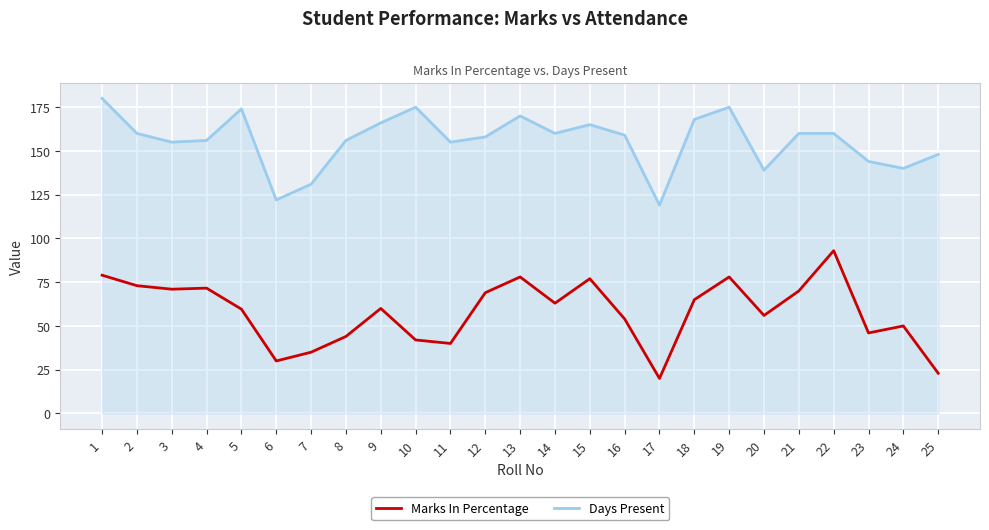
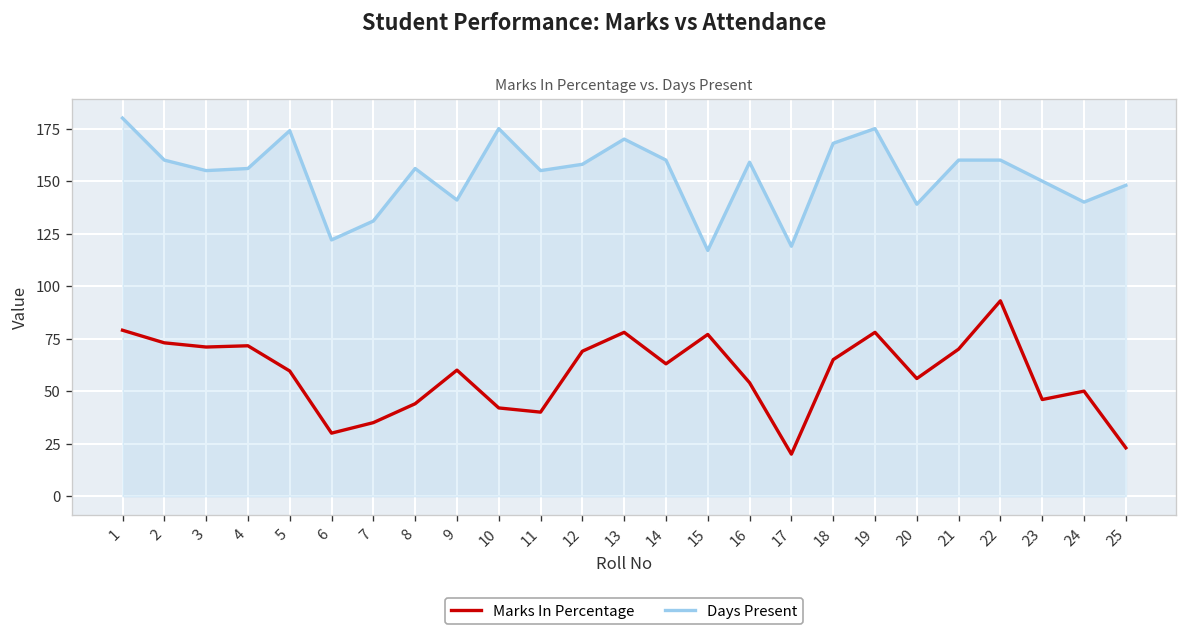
Days Present, 9: 166 -> 141
Days Present, 15: 165 -> 117
Days Present, 23: 144 -> 150
